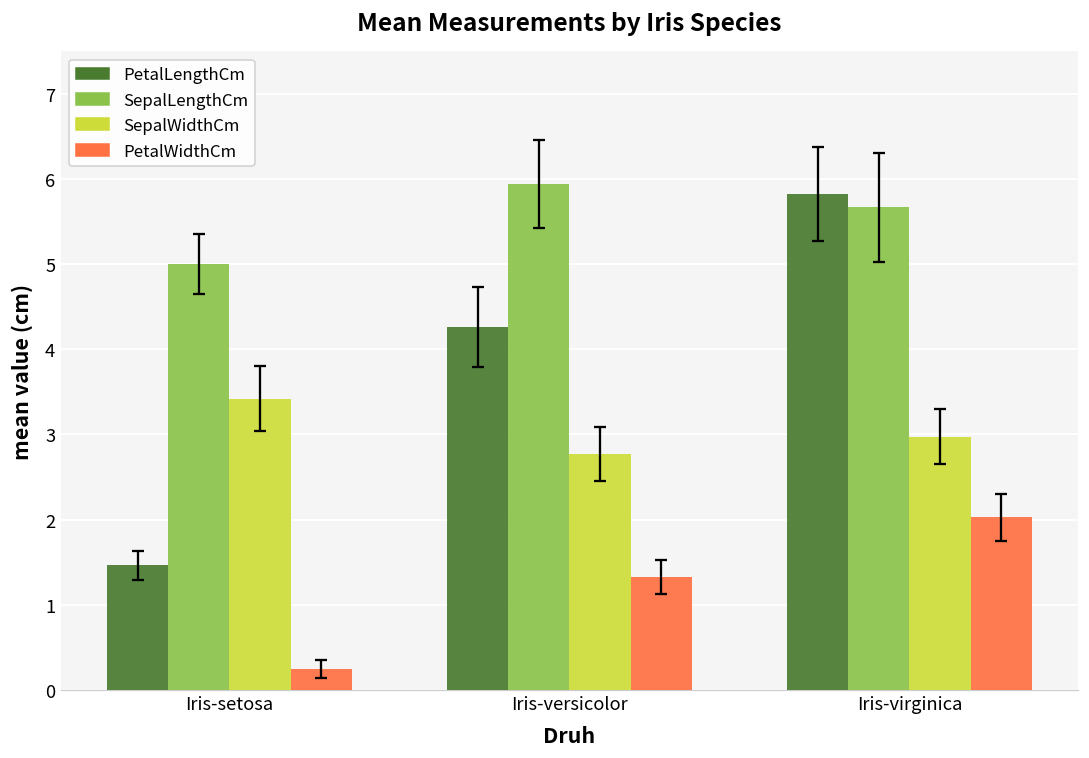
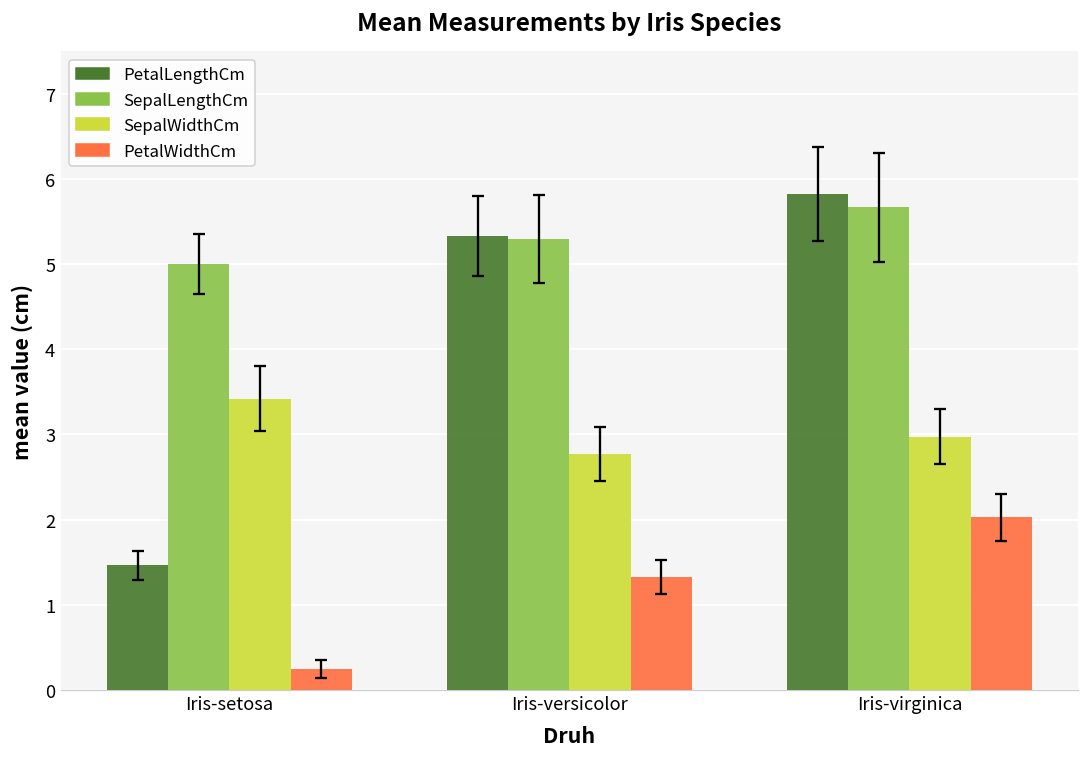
PetalLengthCm, Iris-versicolor: 4.3 -> 5.3
SepalLengthCm, Iris-versicolor: 5.9 -> 5.3
